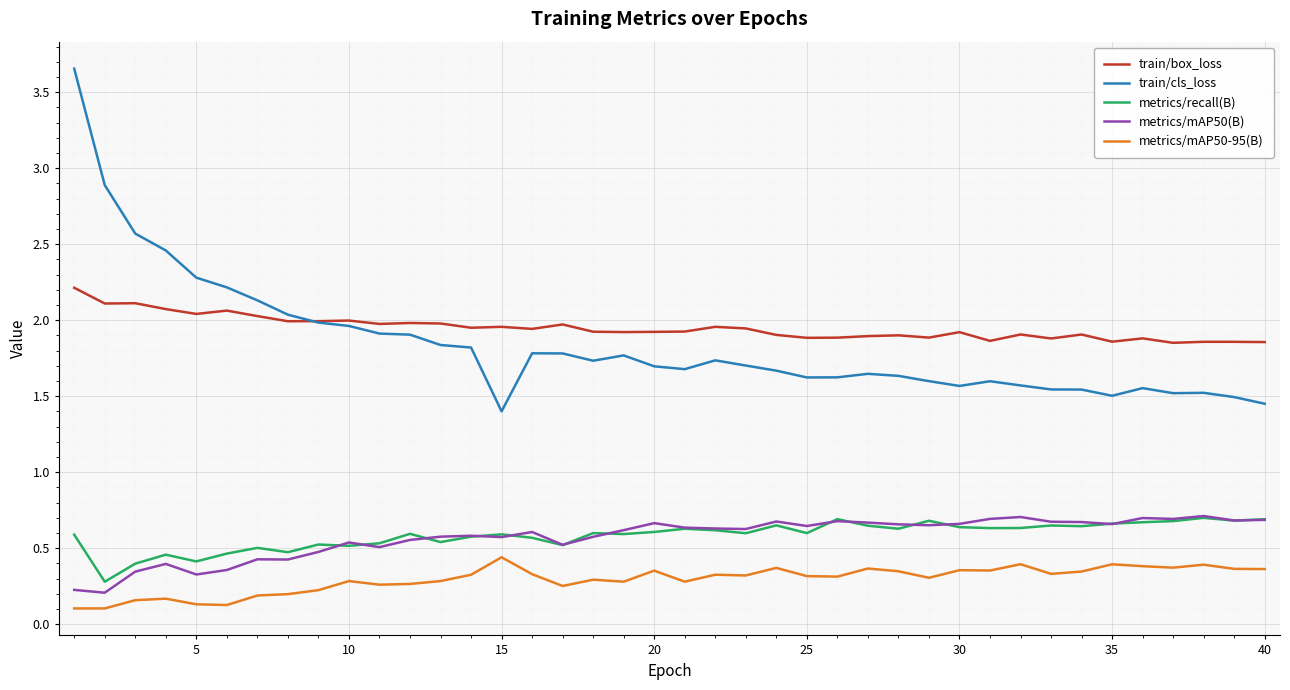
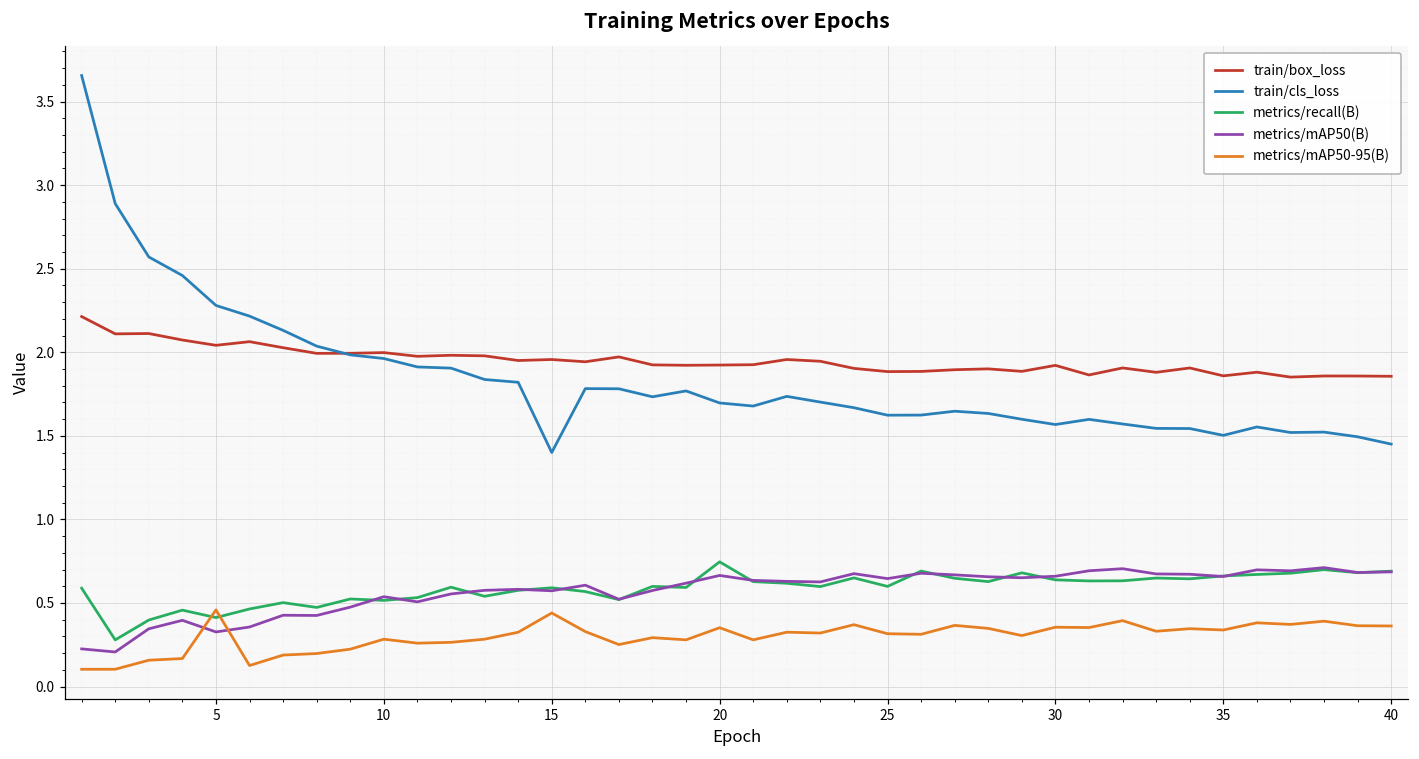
metrics/mAP50-95(B), 5: 0.13 -> 0.46
metrics/recall(B), 20: 0.61 -> 0.75
metrics/mAP50-95(B), 35: 0.39 -> 0.34
